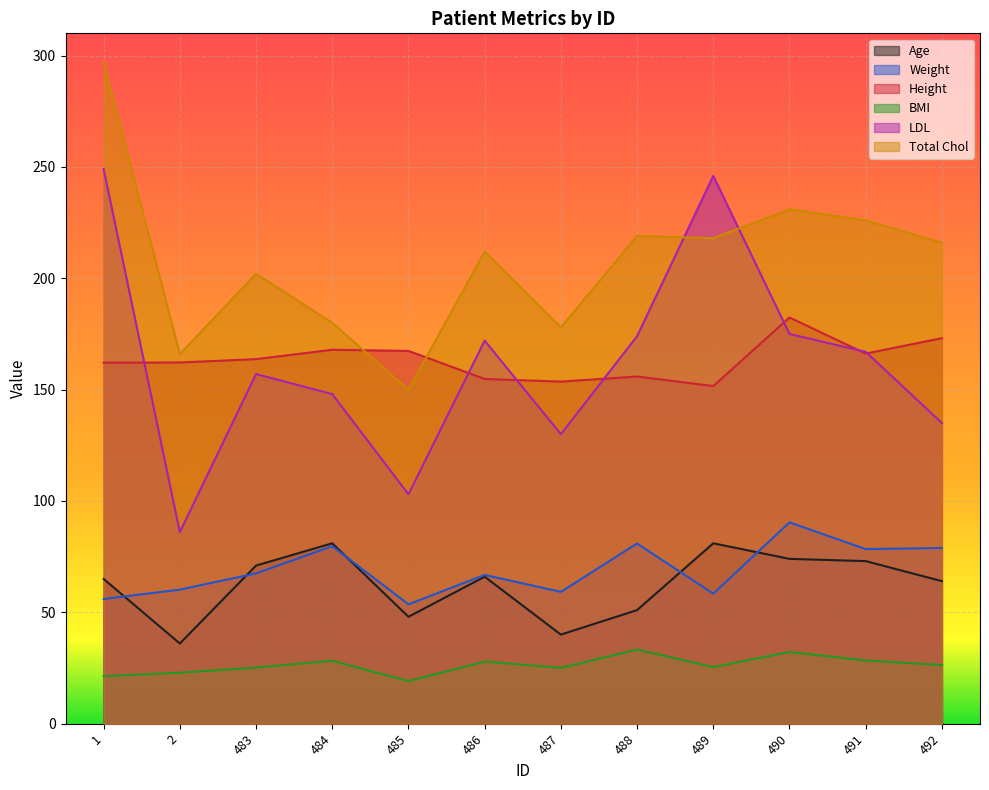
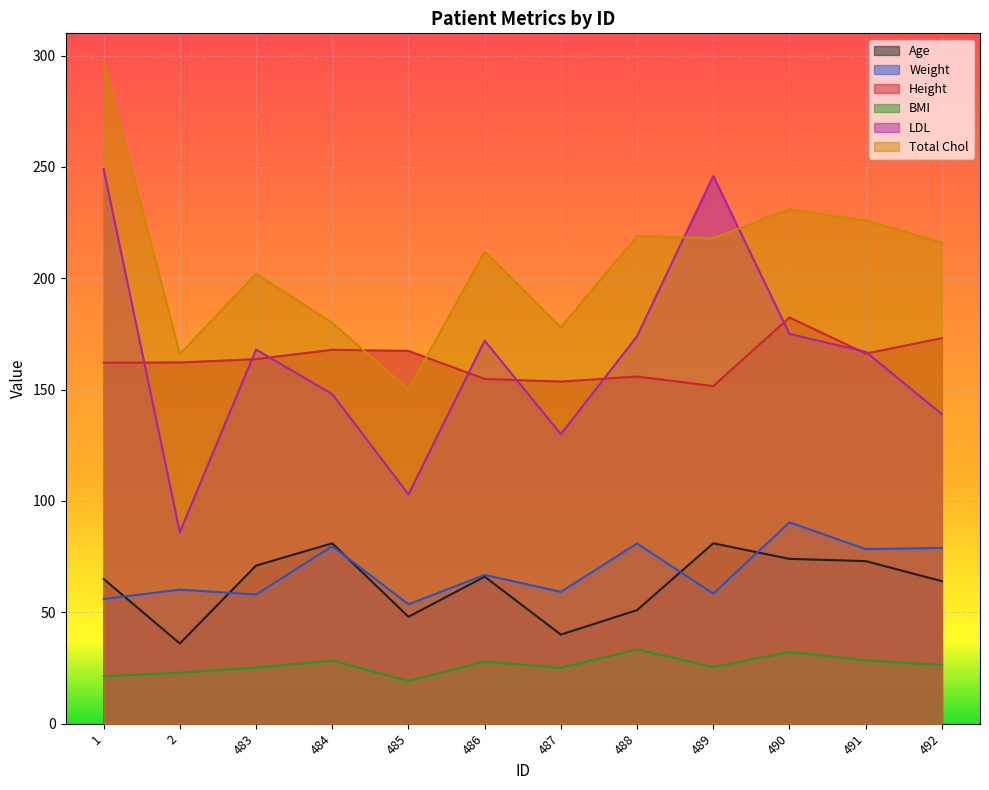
Weight, 483: 68 -> 58
LDL, 483: 157 -> 168
LDL, 492: 135 -> 139
